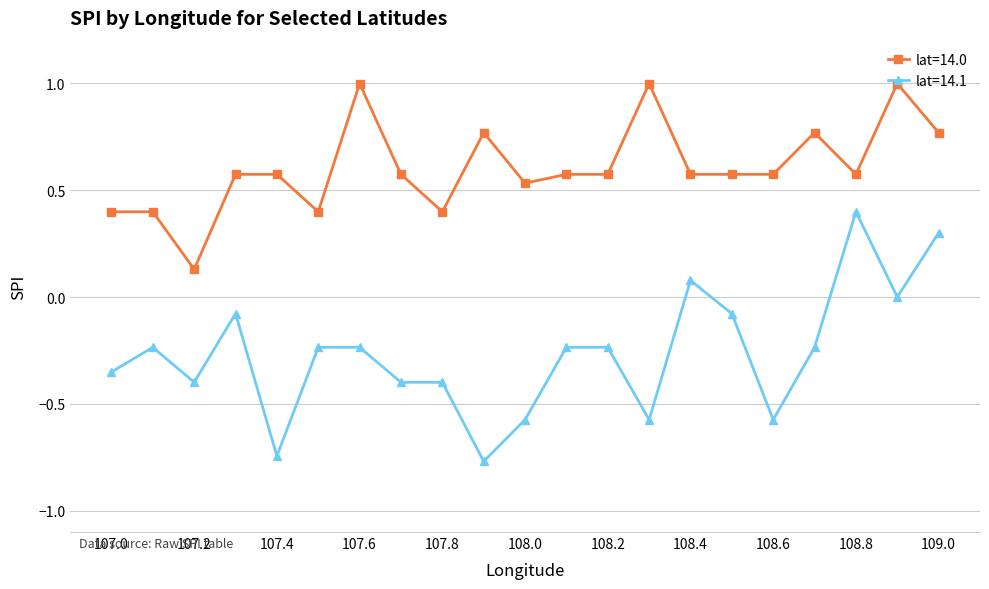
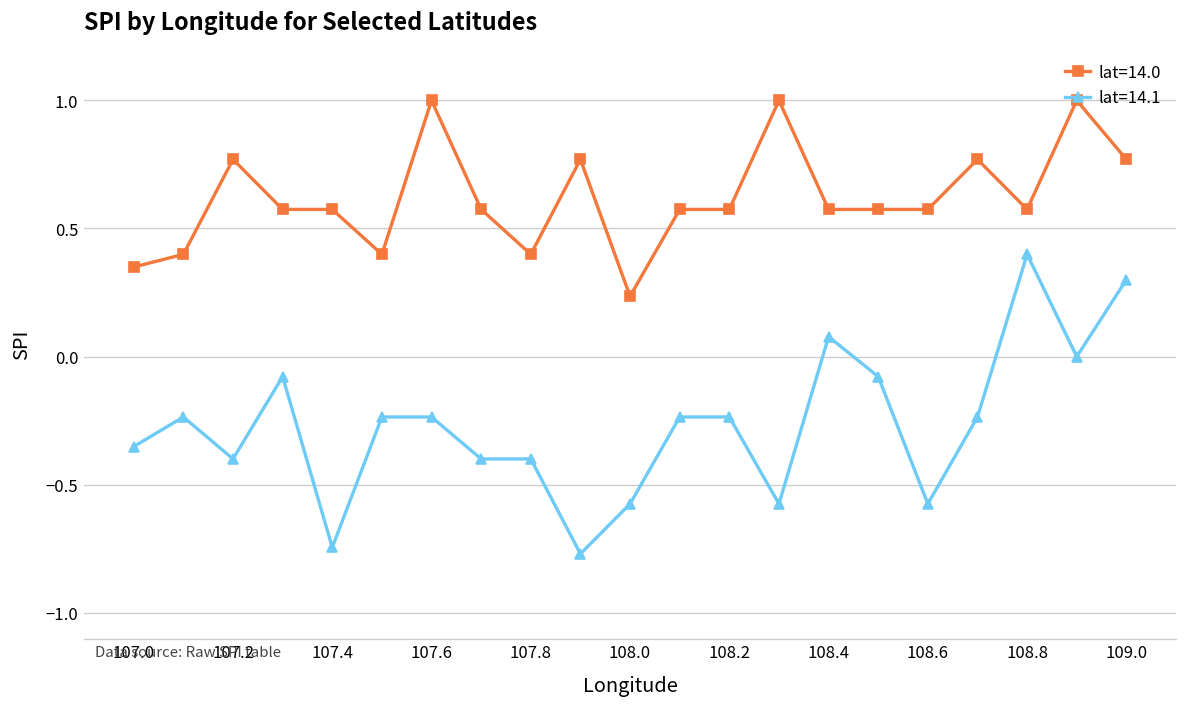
lat=14.0, 107.0: 0.40 -> 0.35
lat=14.0, 107.2: 0.13 -> 0.77
lat=14.0, 108.0: 0.53 -> 0.24
